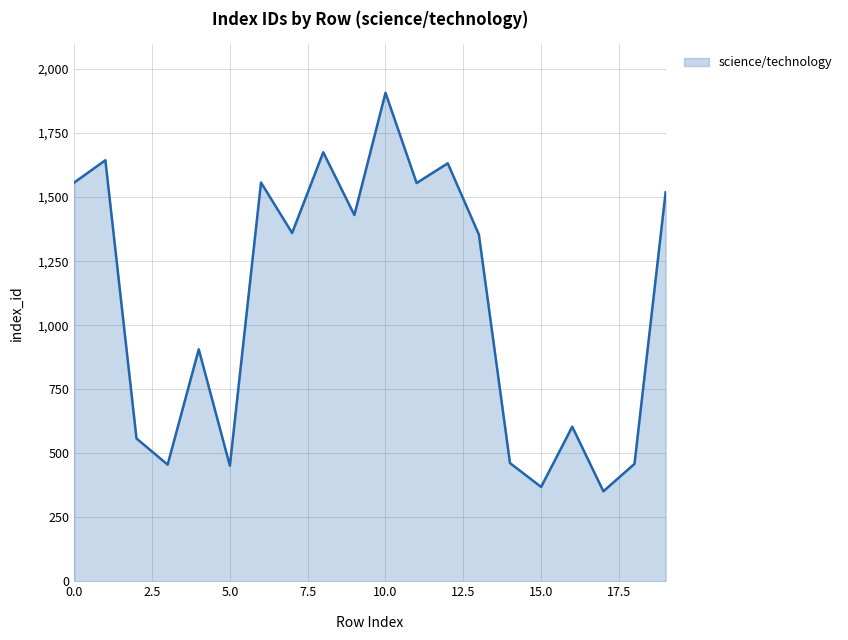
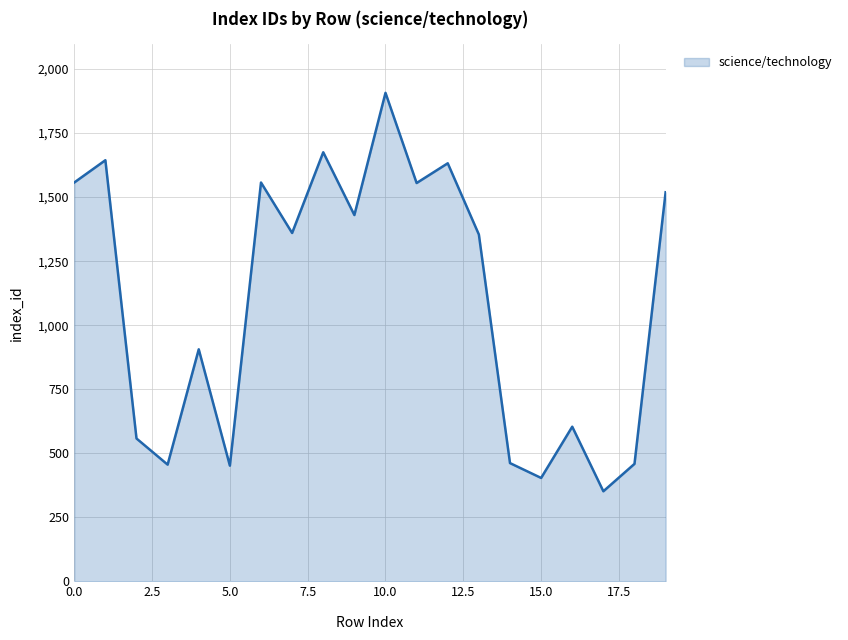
15.0: 370 -> 400
